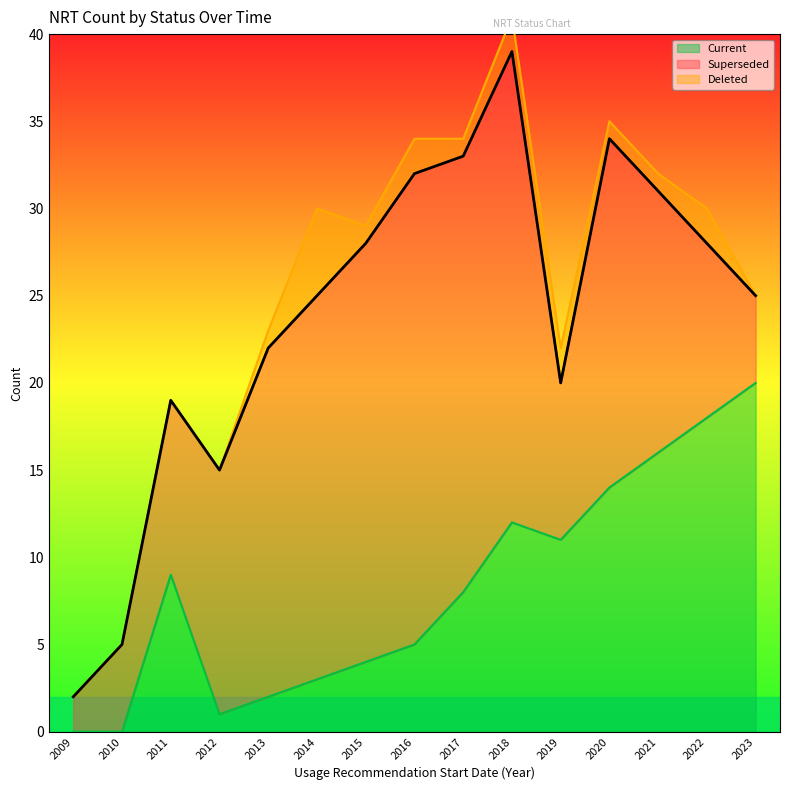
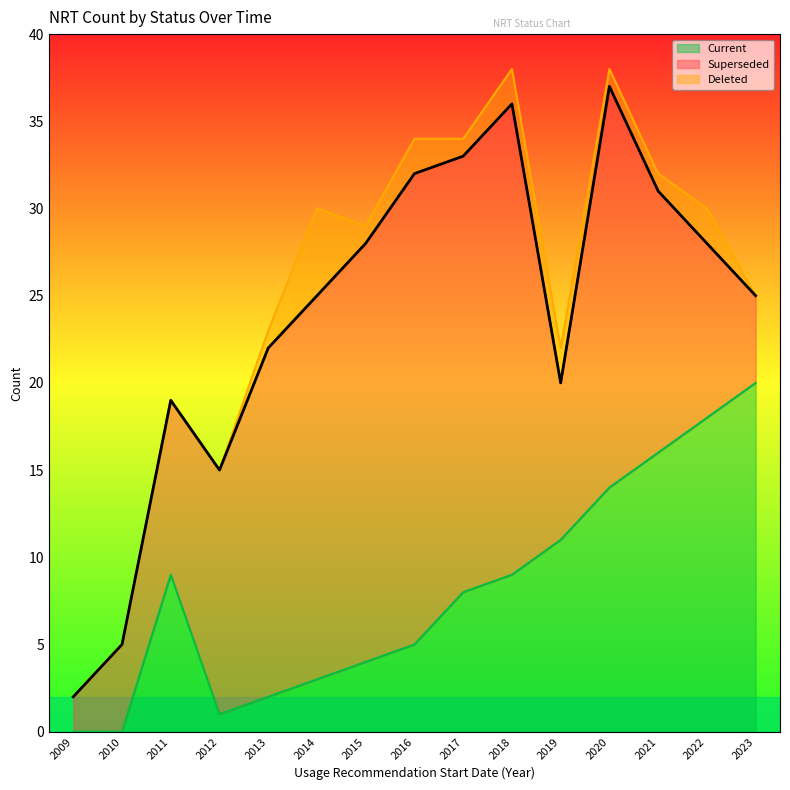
Current, 2018: 12 -> 9
Superseded, 2020: 20 -> 23
